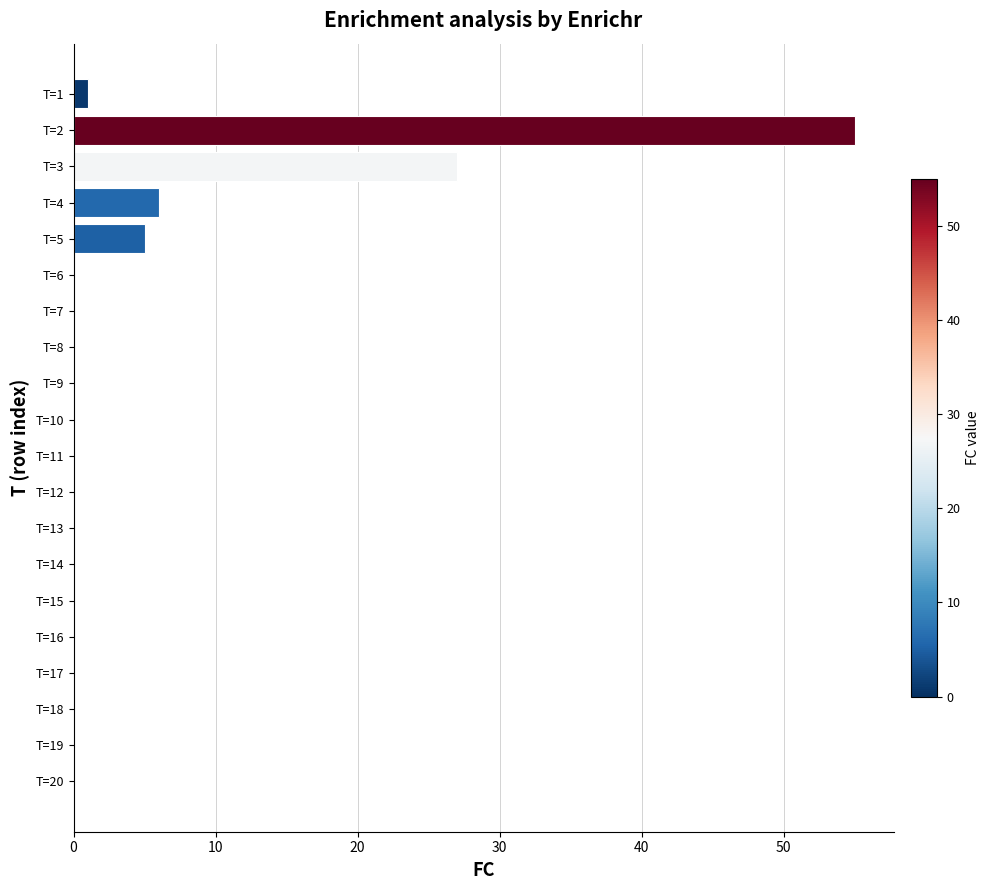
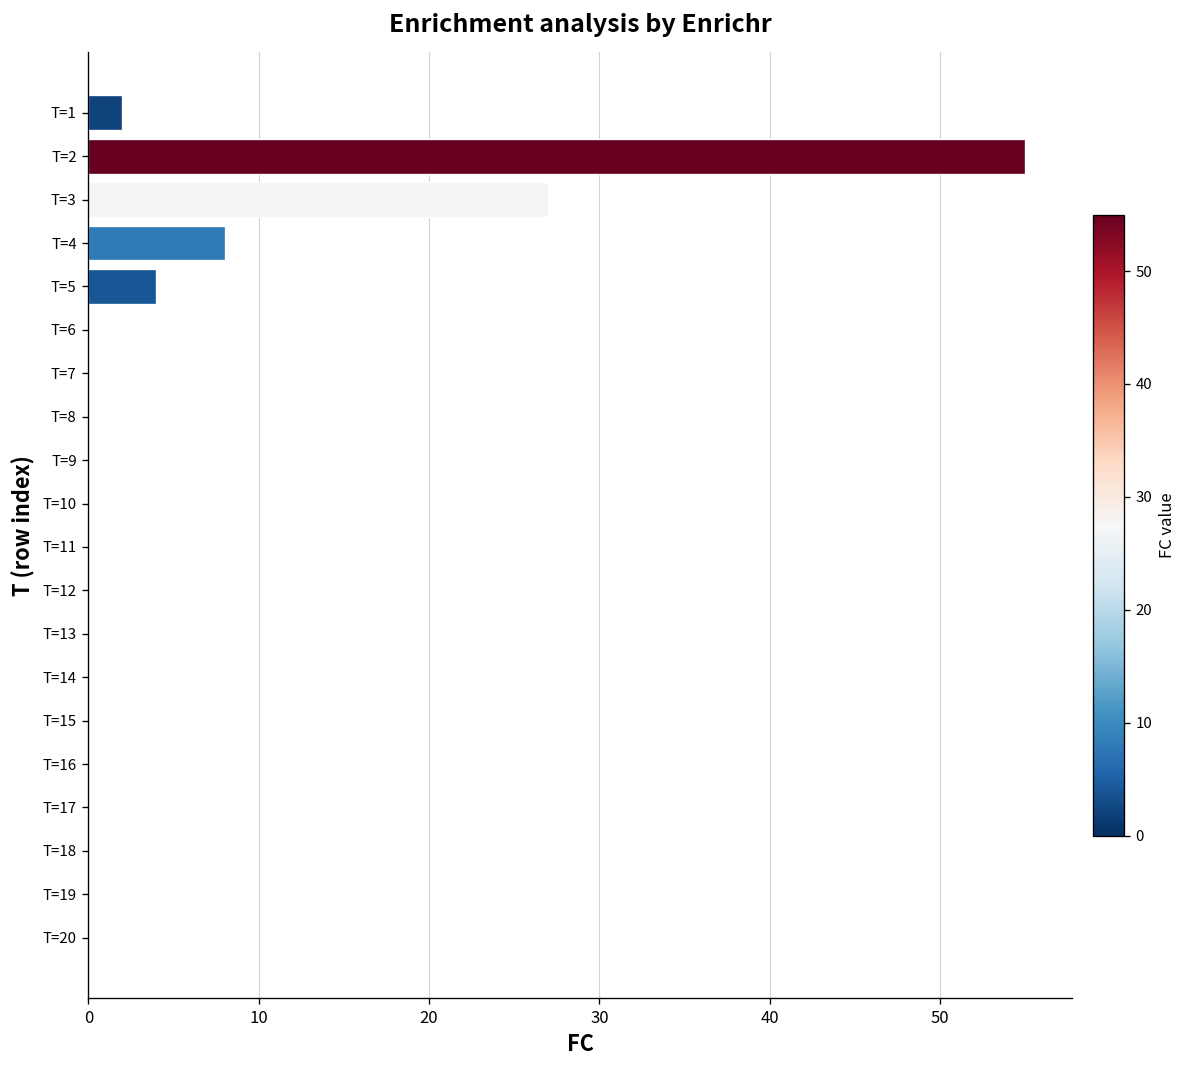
T=1: 1 -> 2
T=4: 6 -> 8
T=5: 5 -> 4
